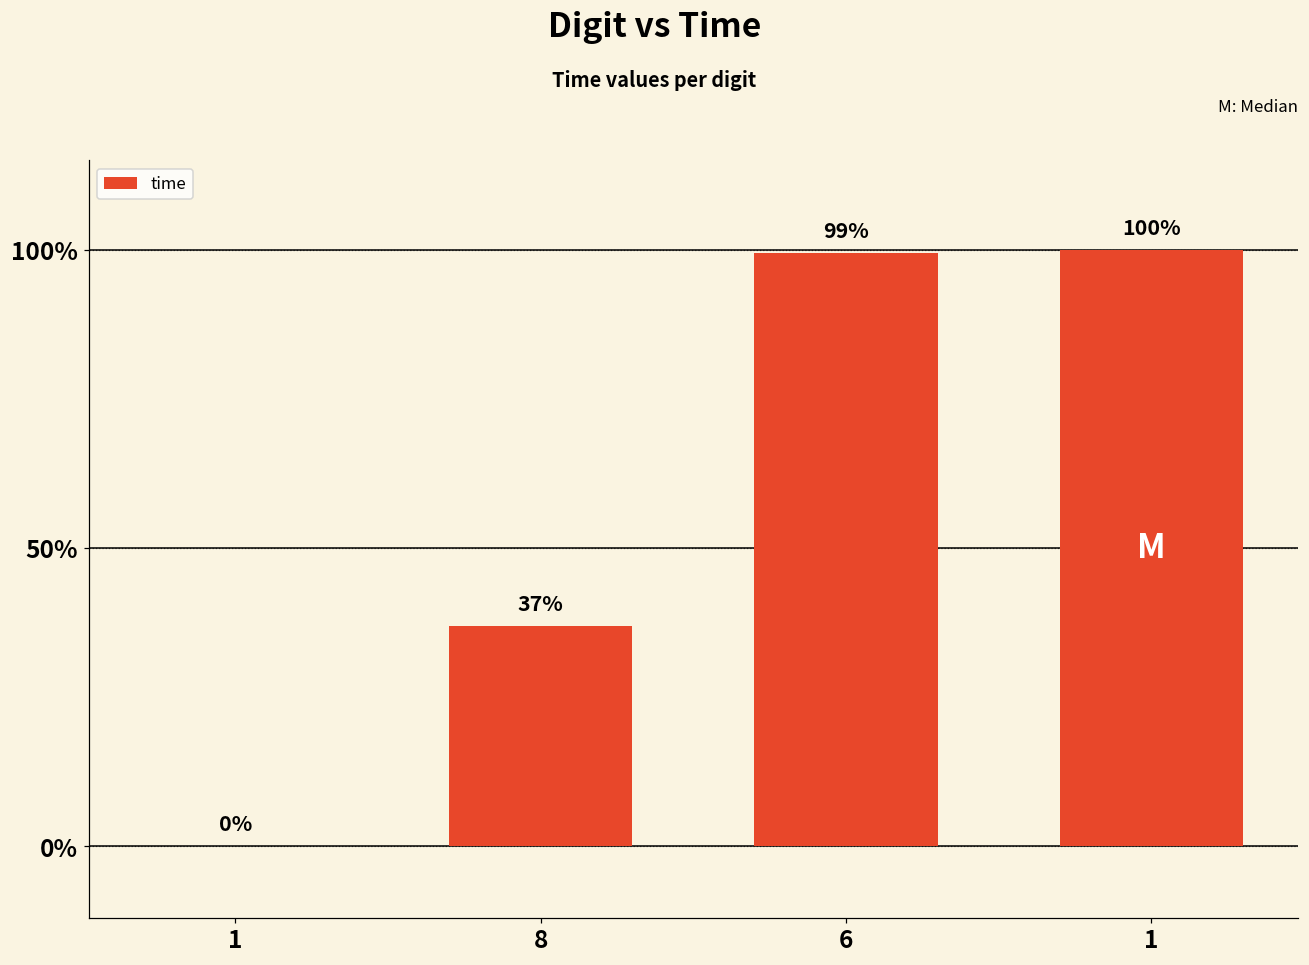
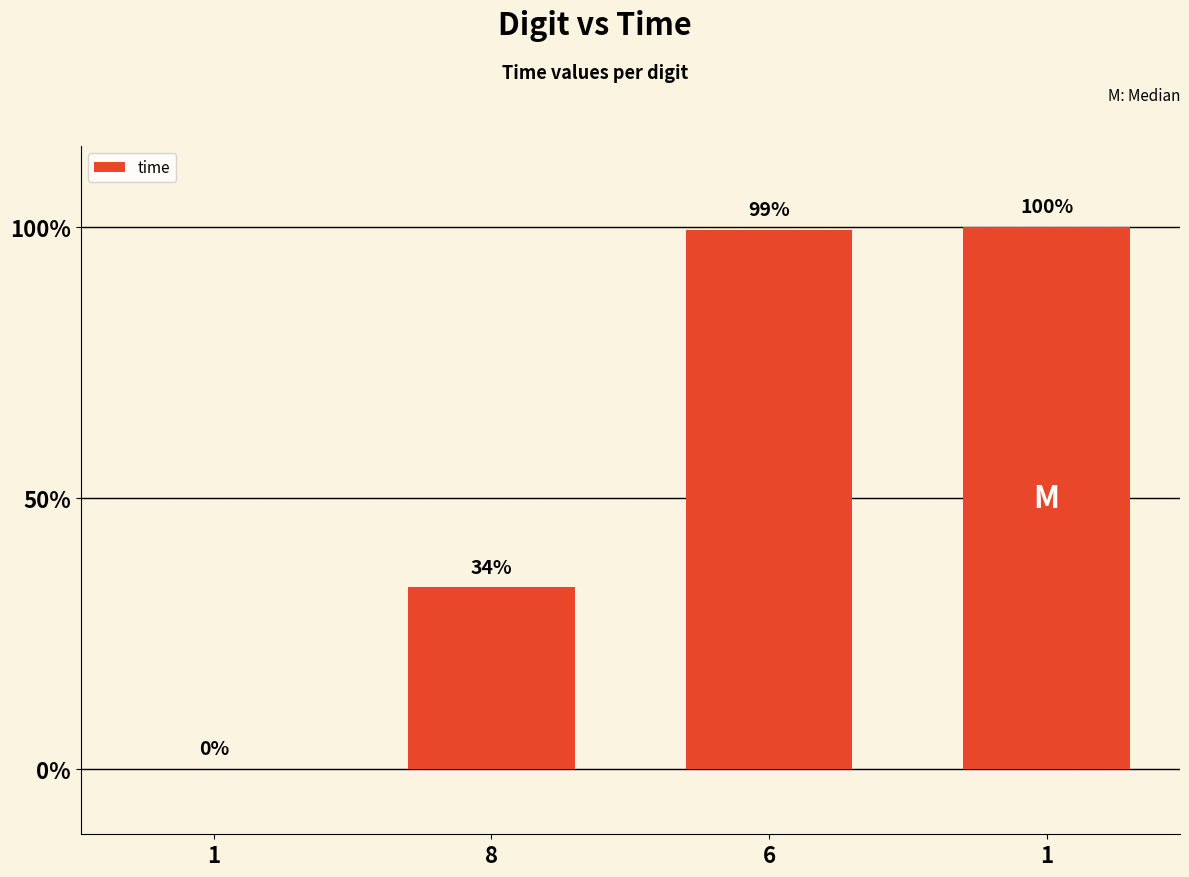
8: 37% -> 34%
